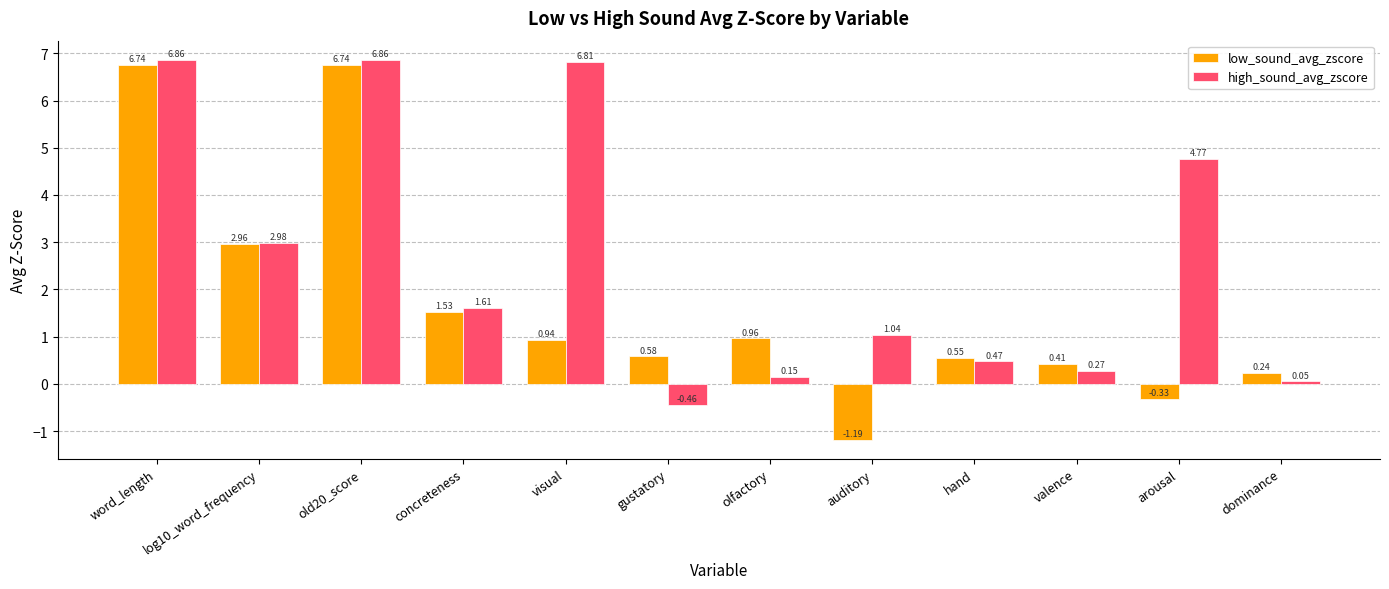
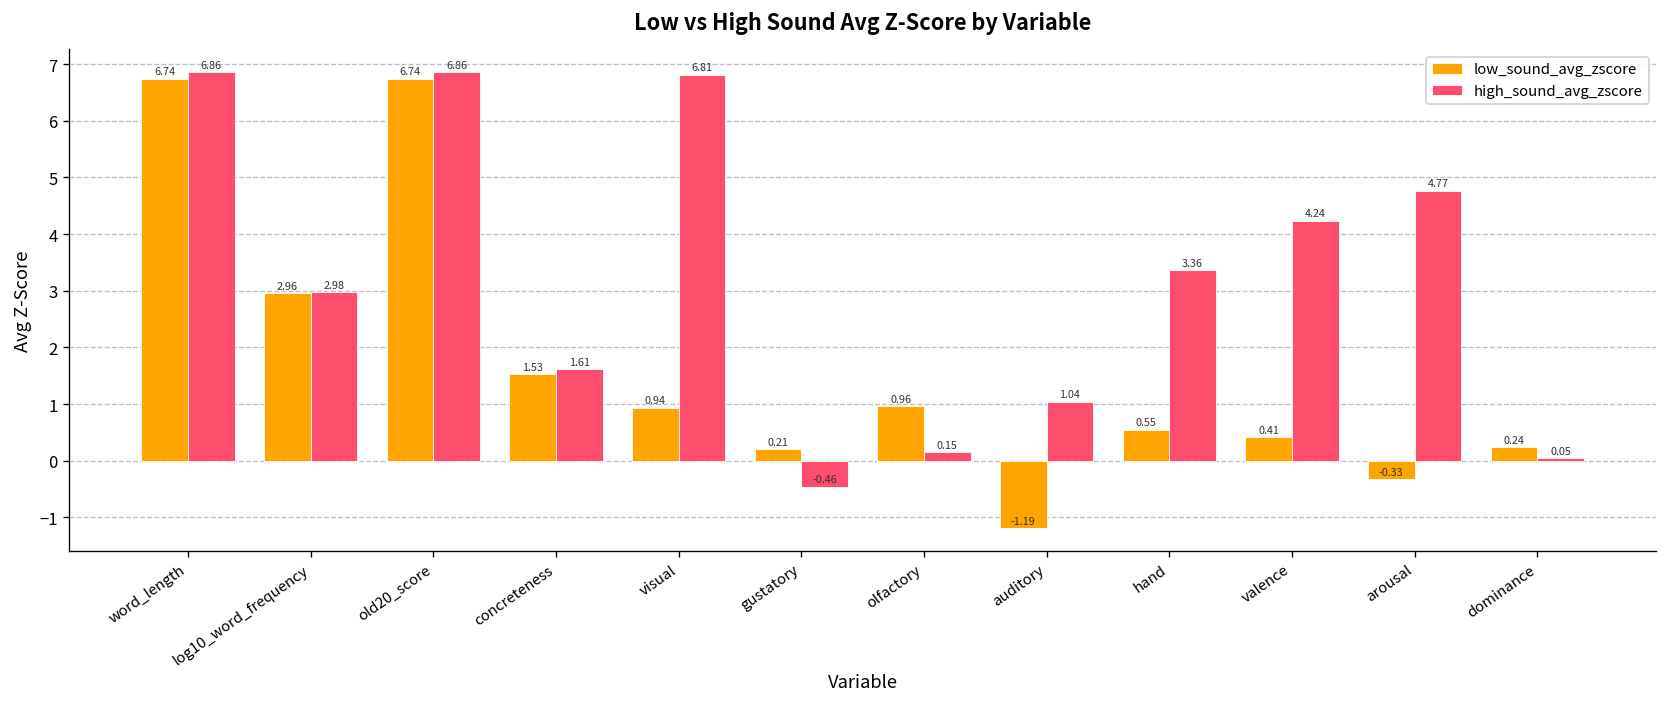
low_sound_avg_zscore, gustatory: 0.58 -> 0.21
high_sound_avg_zscore, hand: 0.47 -> 3.36
high_sound_avg_zscore, valence: 0.27 -> 4.24
